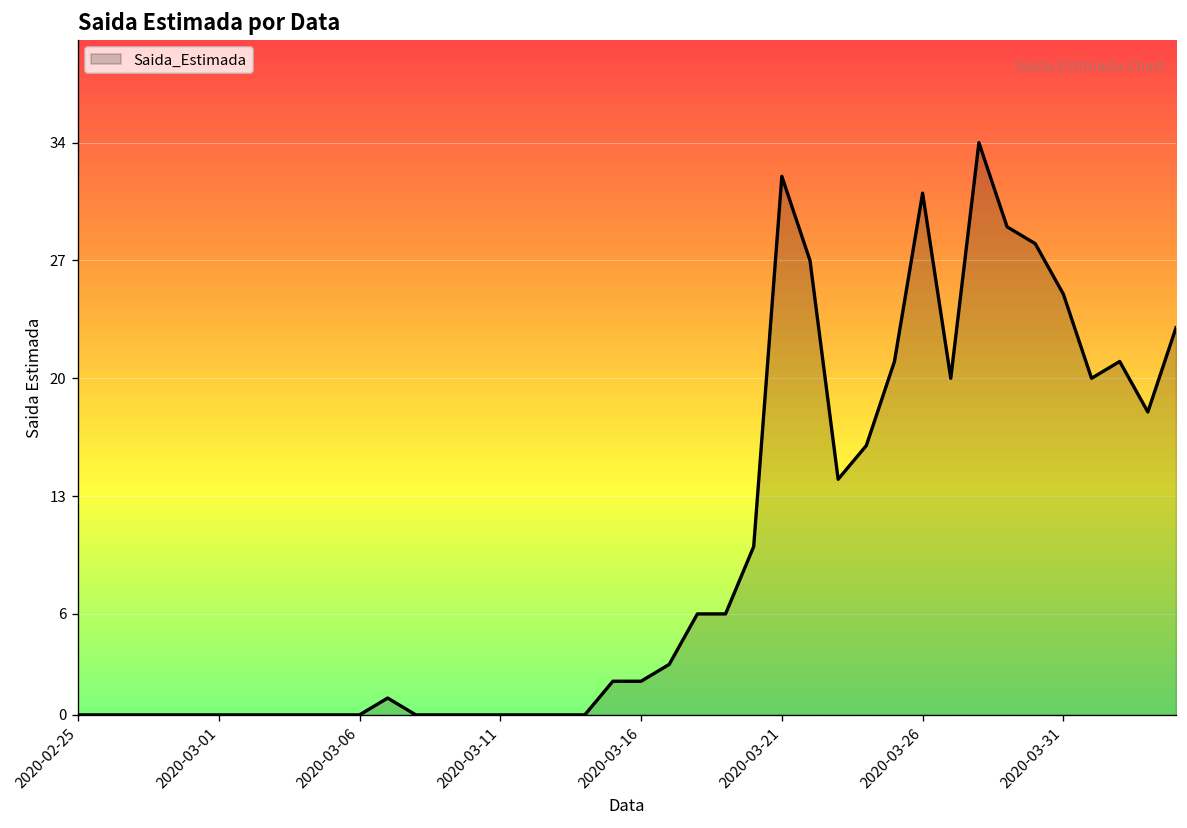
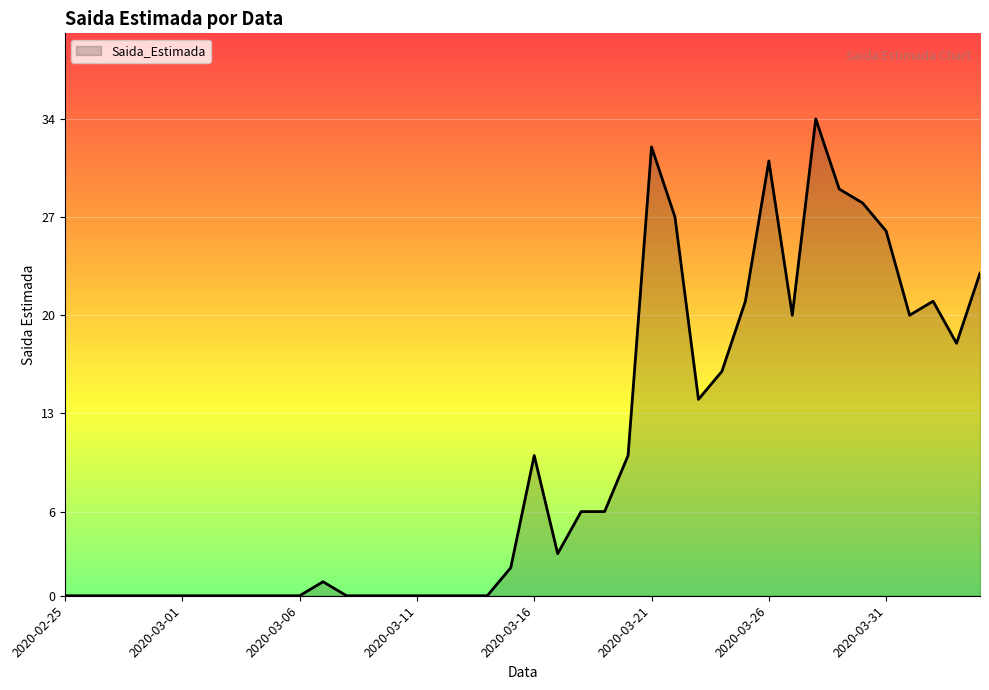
2020-03-16: 2 -> 10
2020-03-31: 25 -> 26
